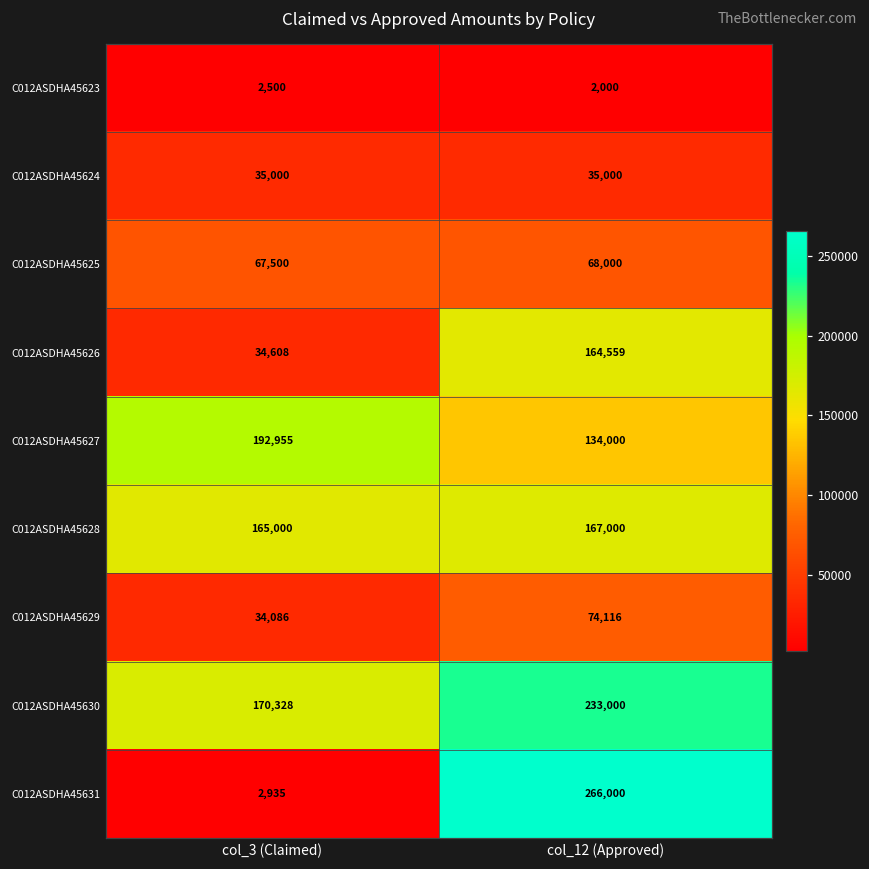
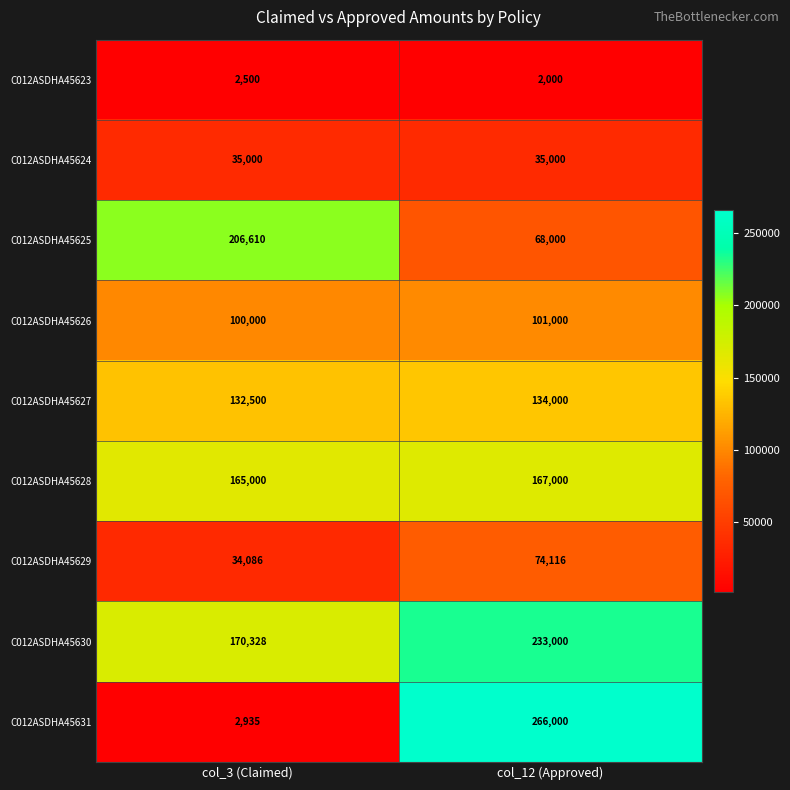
C012ASDHA45625, col_3 (Claimed): 67,500 -> 206,610
C012ASDHA45626, col_3 (Claimed): 34,608 -> 100,000
C012ASDHA45626, col_12 (Approved): 164,559 -> 101,000
C012ASDHA45627, col_3 (Claimed): 192,955 -> 132,500
